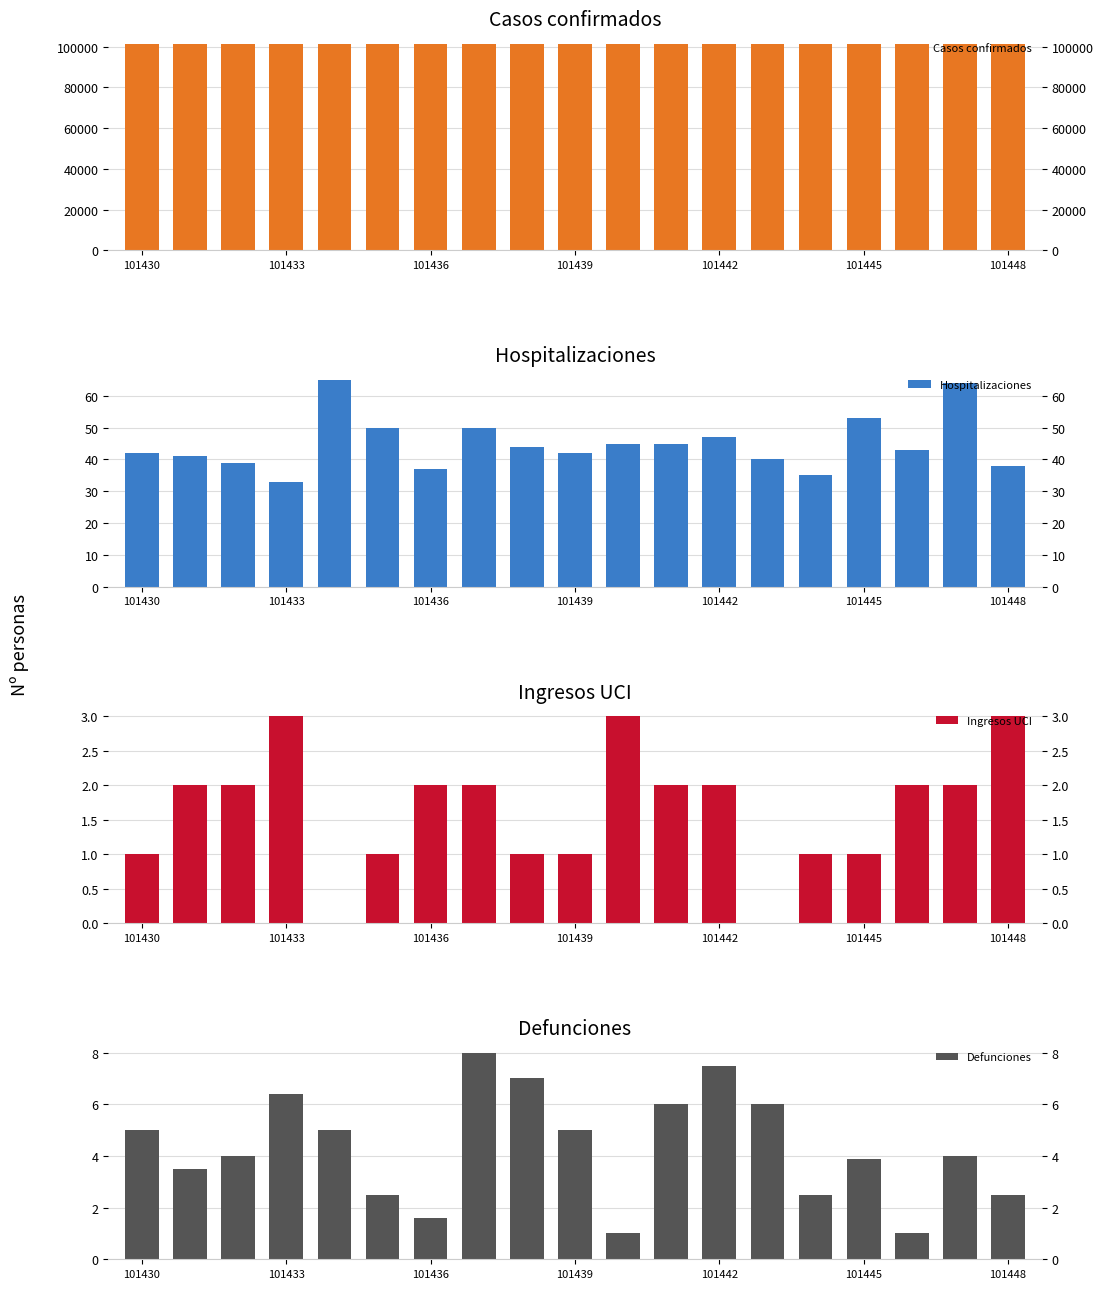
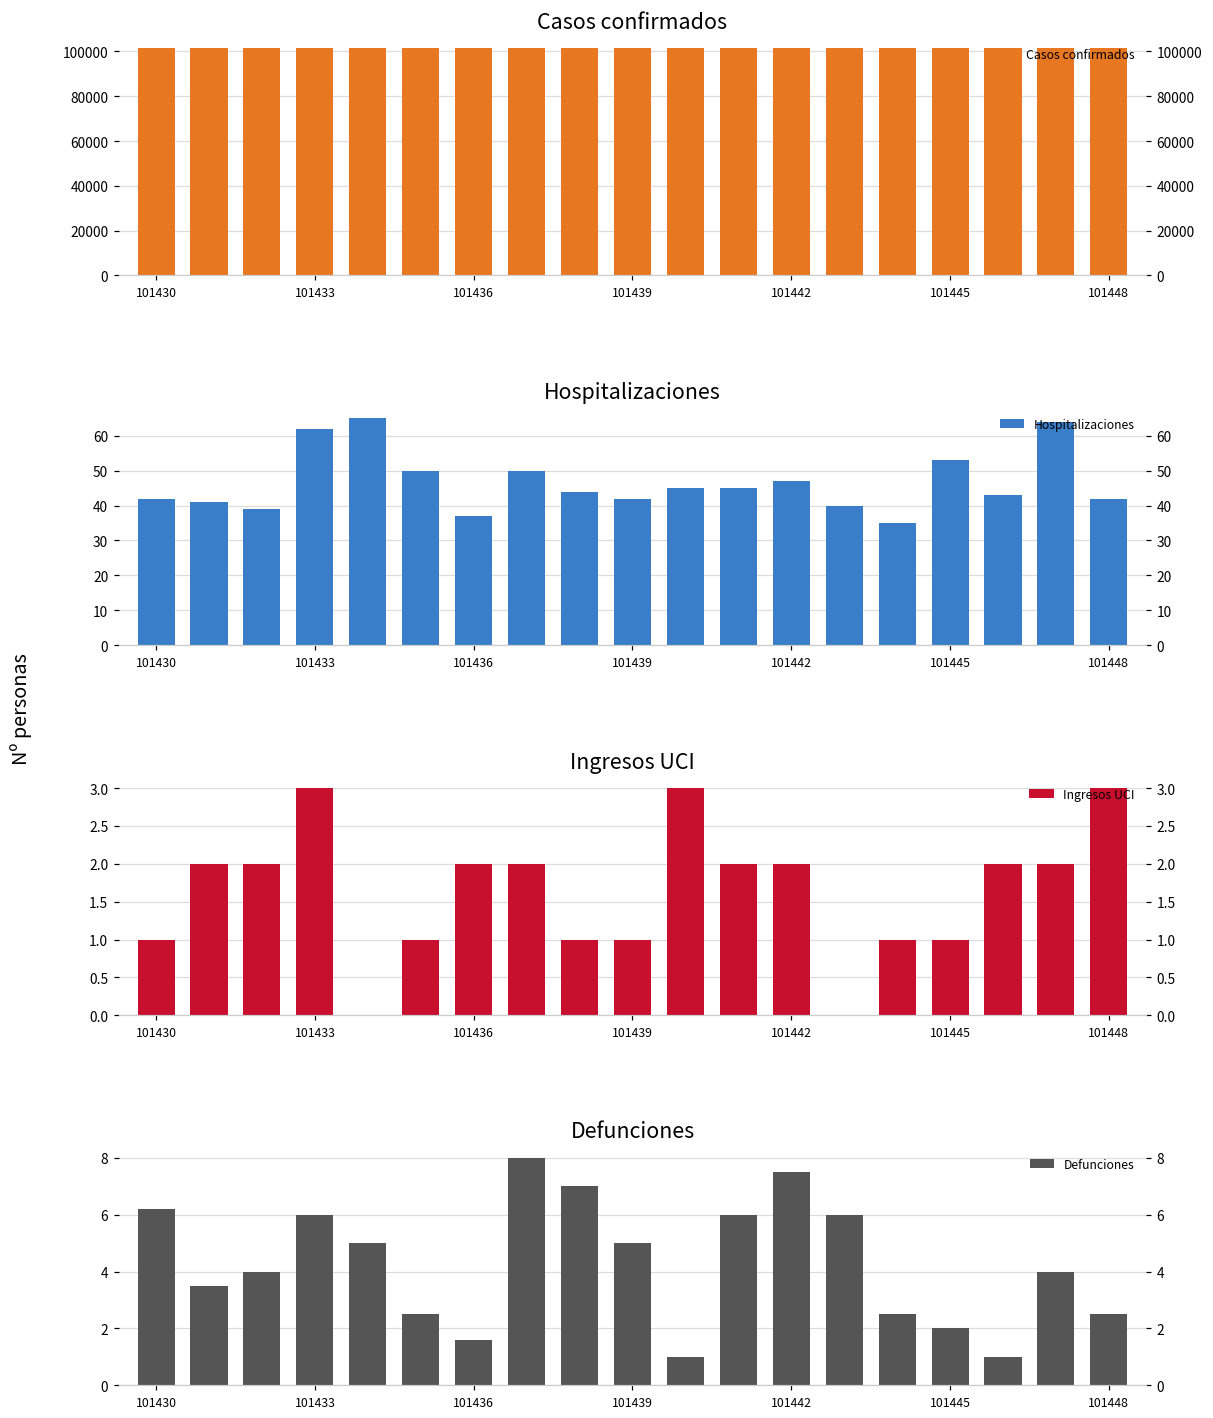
Hospitalizaciones, 101433: 33 -> 62
Hospitalizaciones, 101448: 38 -> 42
Defunciones, 101430: 5.0 -> 6.2
Defunciones, 101433: 6.4 -> 6.0
Defunciones, 101445: 3.9 -> 2.0
